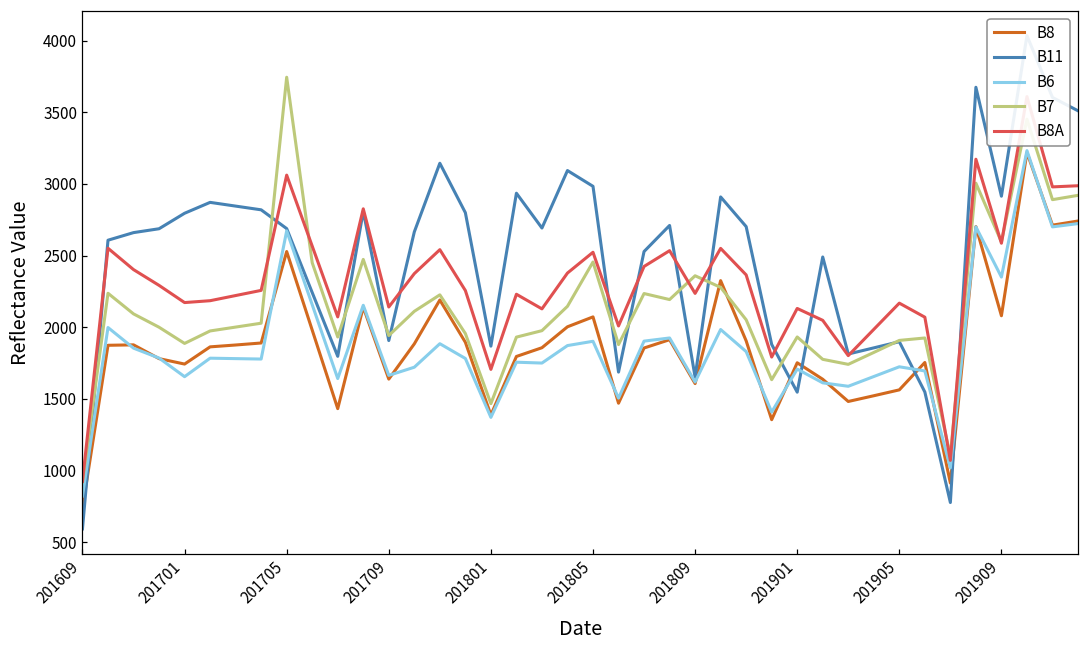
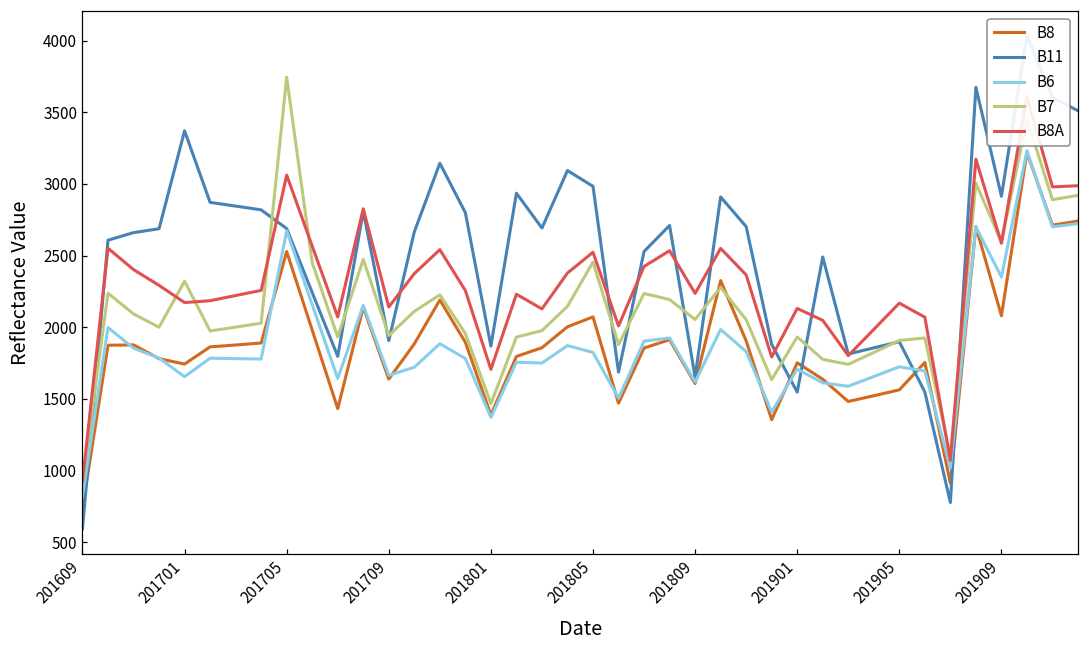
B11, 201701: 2800 -> 3370
B7, 201701: 1890 -> 2320
B6, 201805: 1900 -> 1820
B7, 201809: 2360 -> 2050
